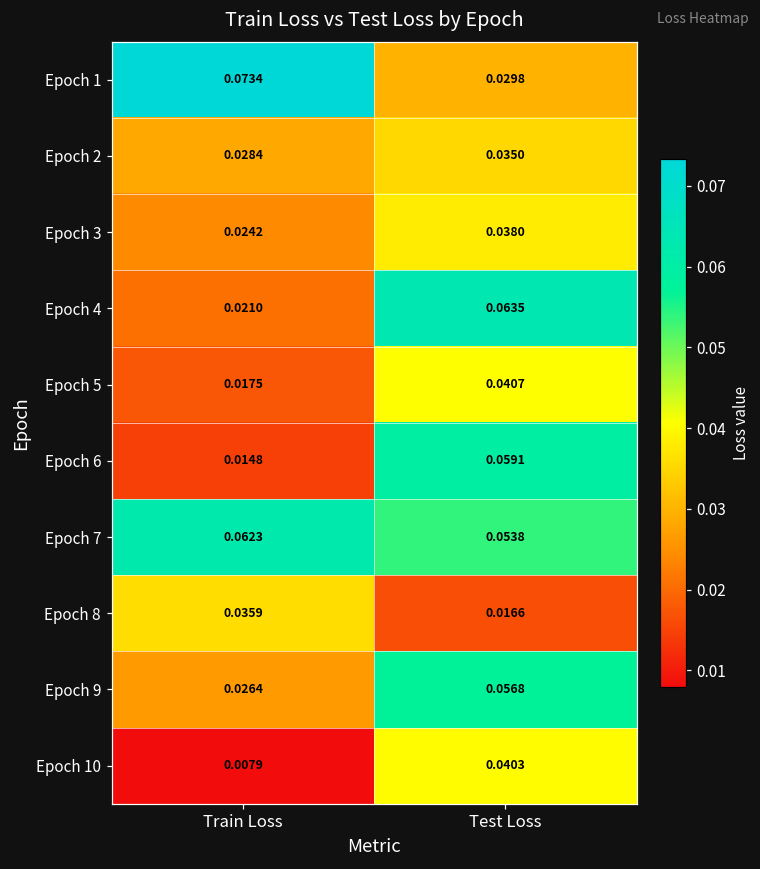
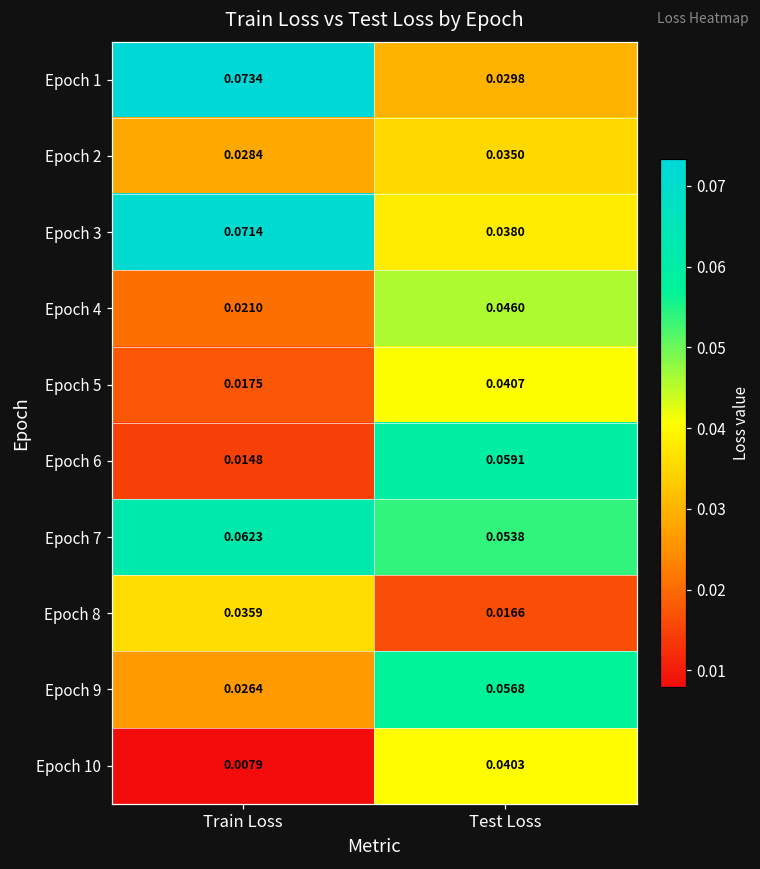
Epoch 3, Train Loss: 0.0242 -> 0.0714
Epoch 4, Test Loss: 0.0635 -> 0.0460
